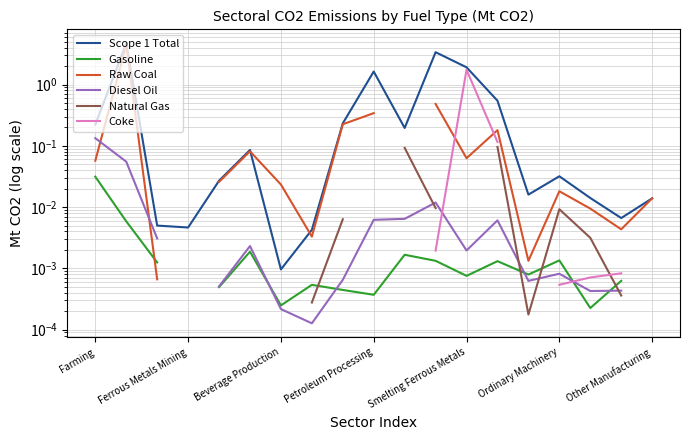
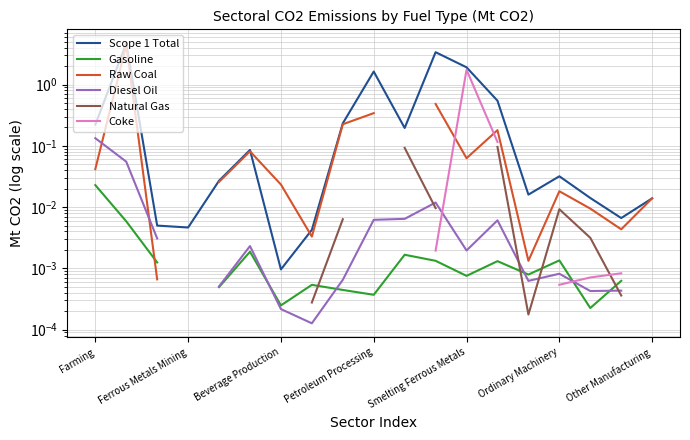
Gasoline, Farming: 0.03 -> 0.023
Raw Coal, Farming: 0.06 -> 0.04
